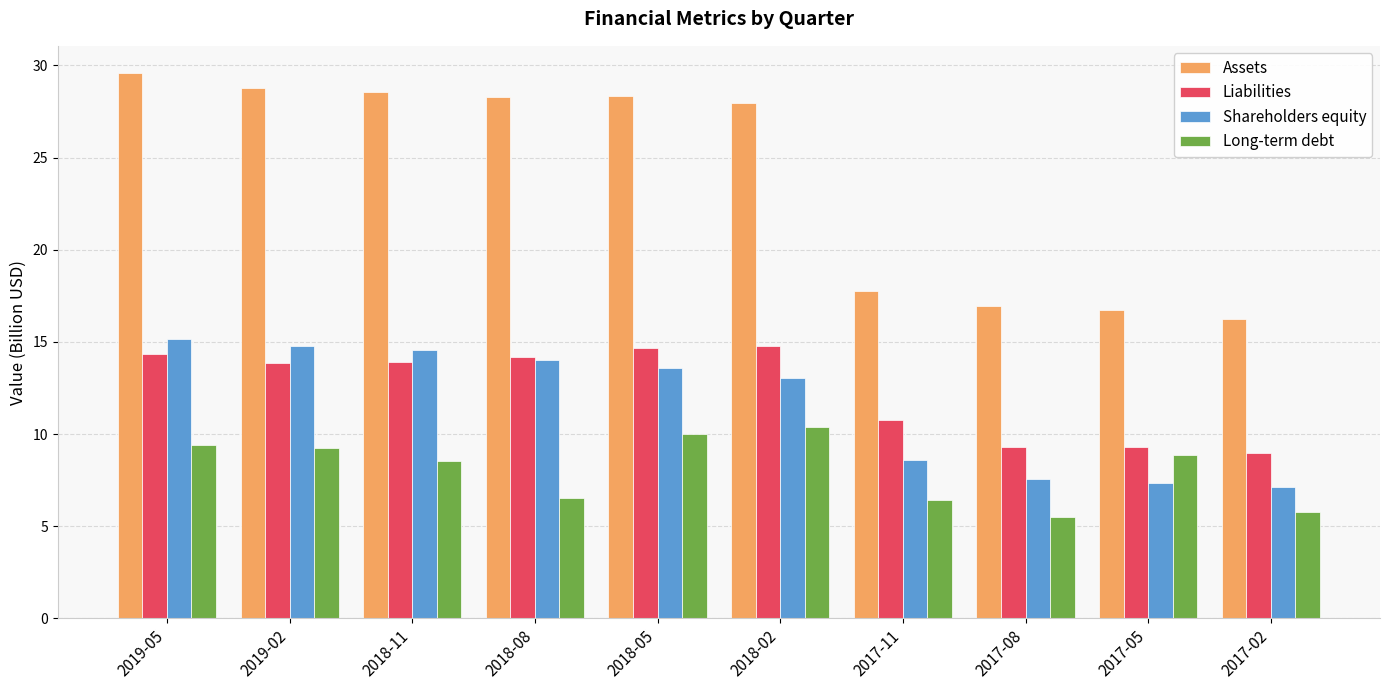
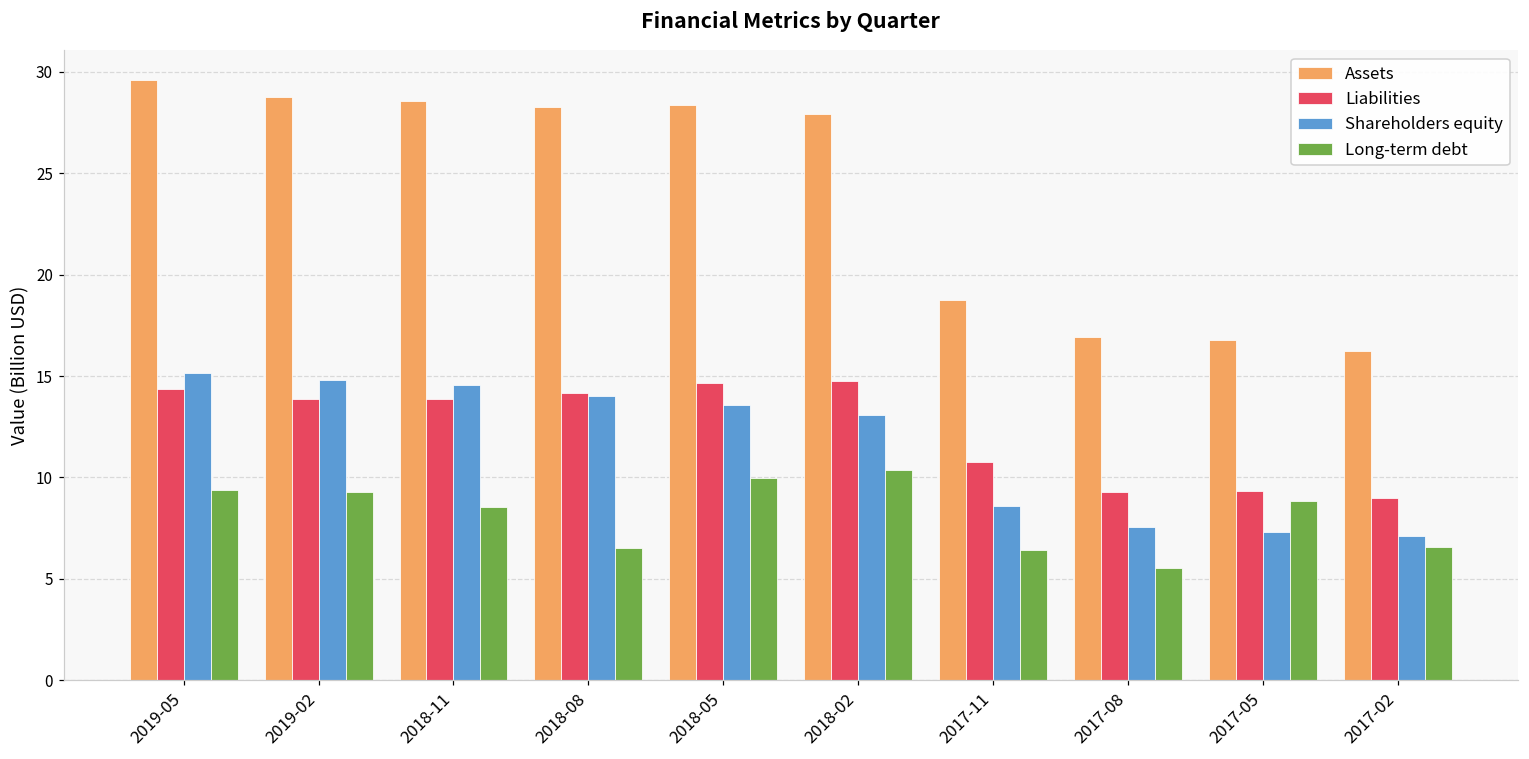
Assets, 2017-11: 17.8 -> 18.7
Long-term debt, 2017-02: 5.8 -> 6.6
